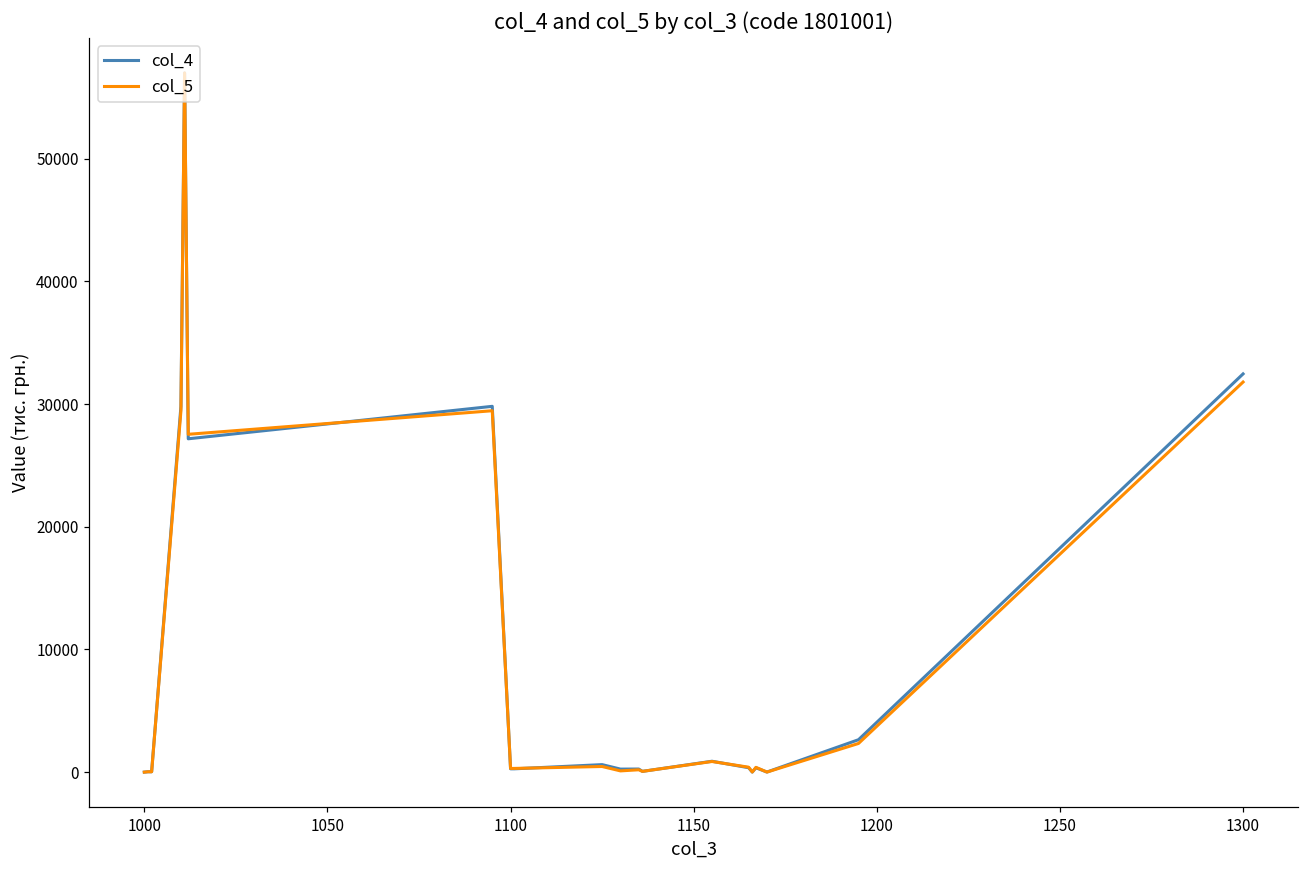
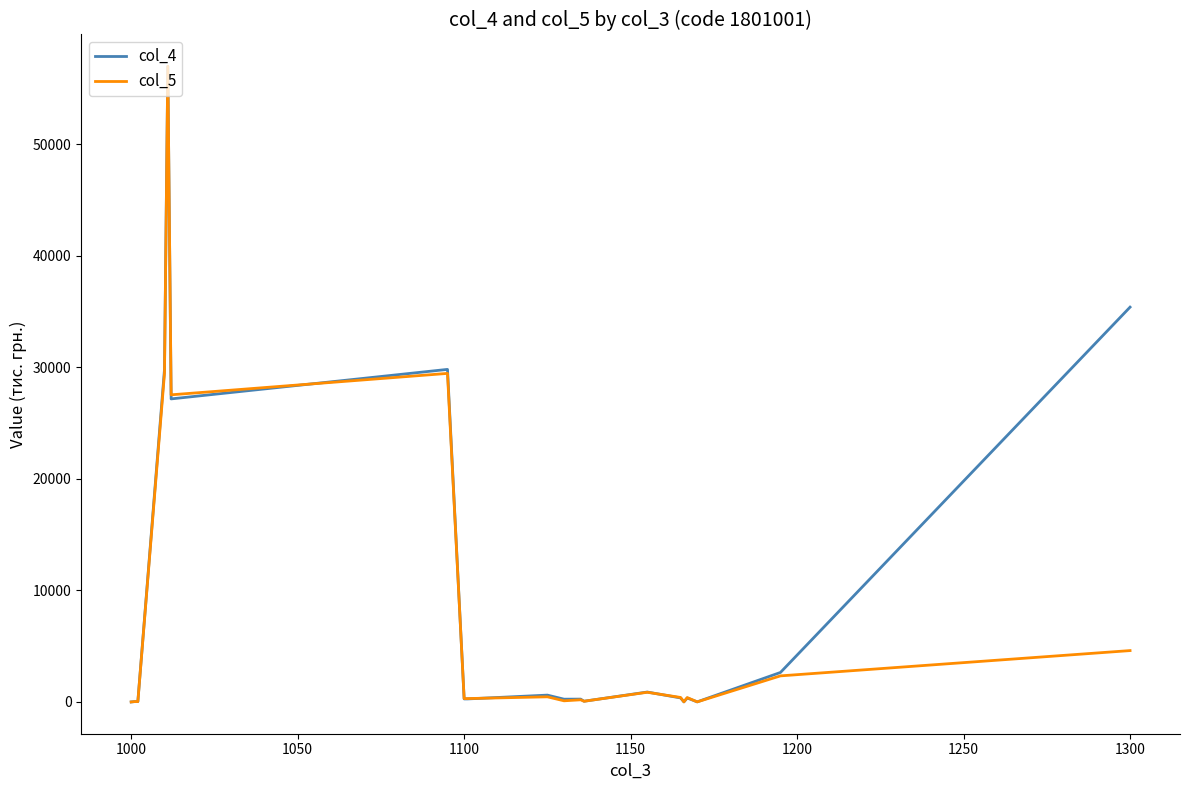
col_4, 1300: 32500 -> 35400
col_5, 1300: 31800 -> 4600
